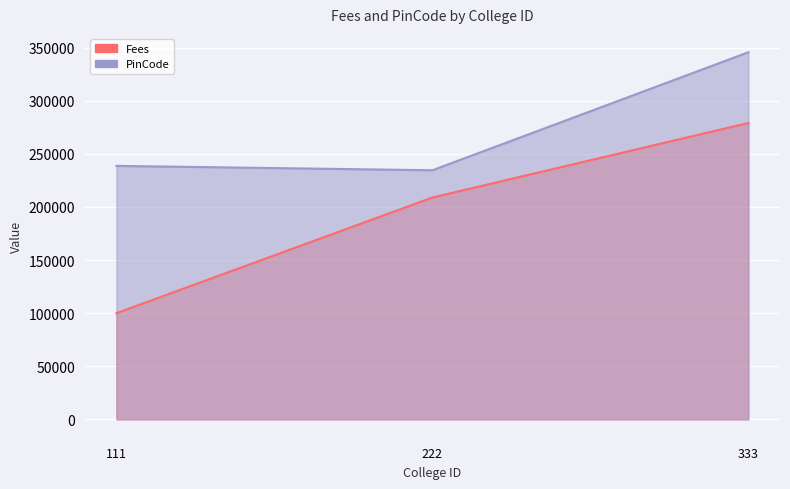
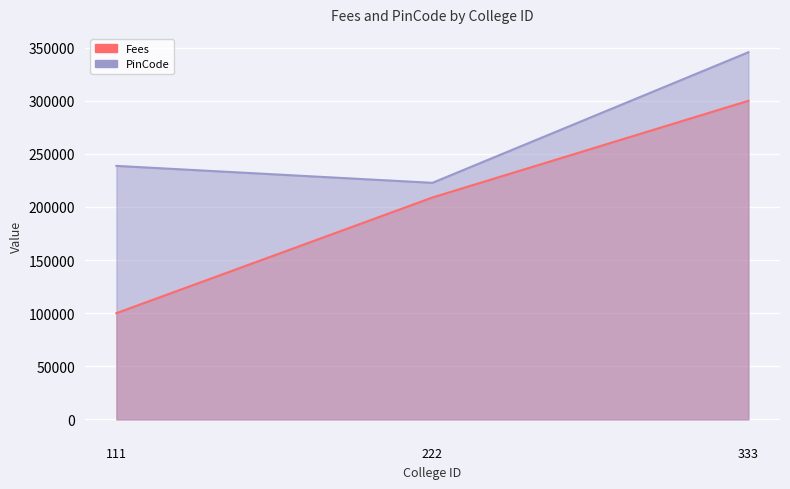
PinCode, 222: 235000 -> 223000
Fees, 333: 279000 -> 300000
